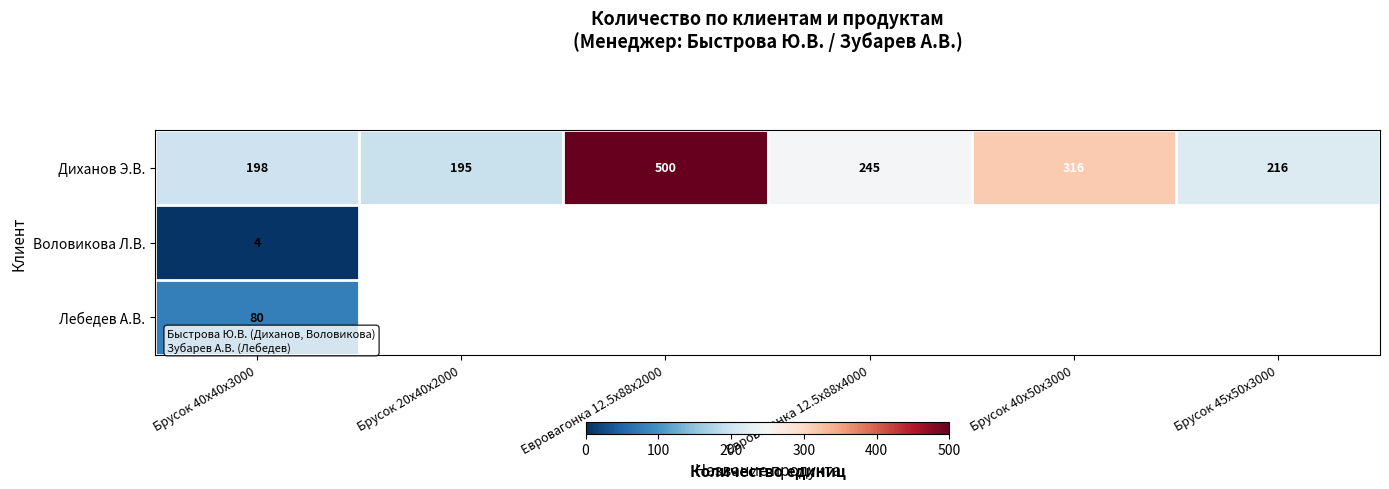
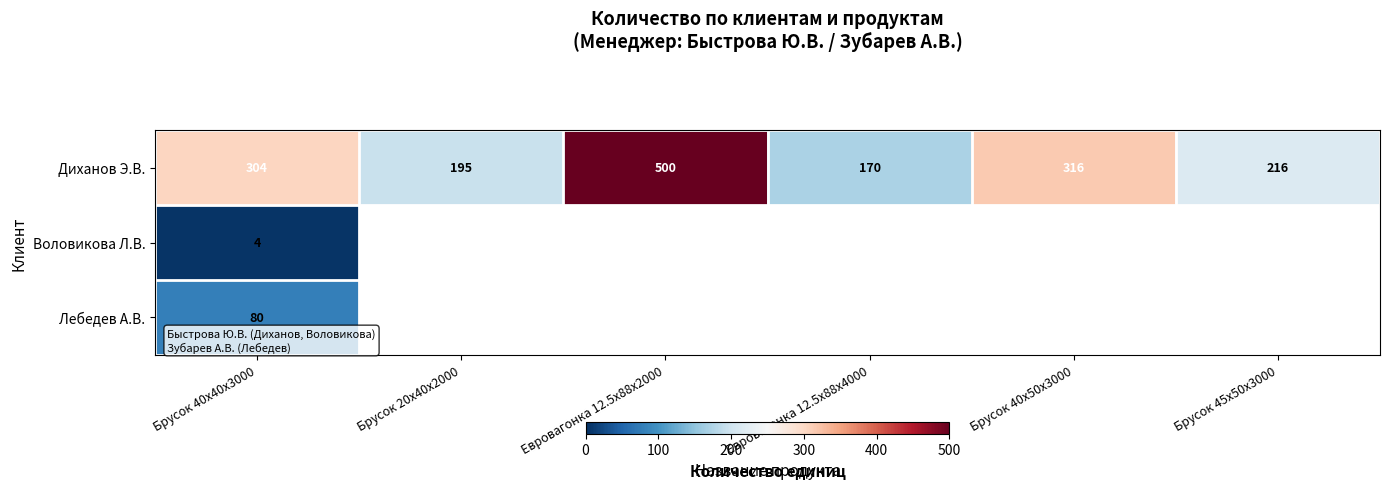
Диханов Э.В., Брусок 40x40x3000: 198 -> 304
Диханов Э.В., Евровагонка 12.5x88x4000: 245 -> 170
